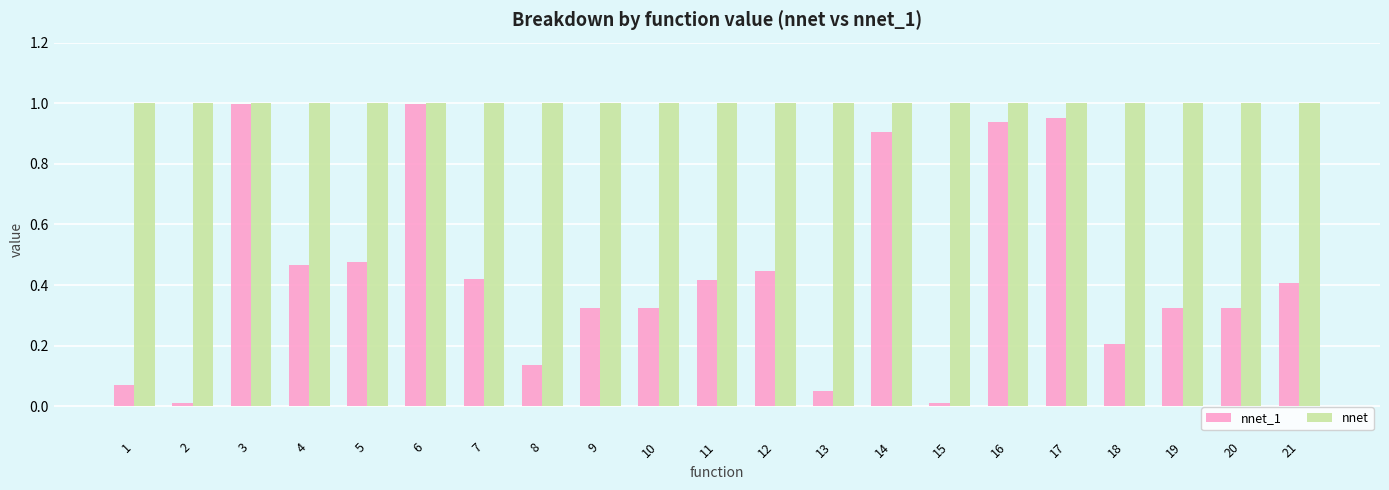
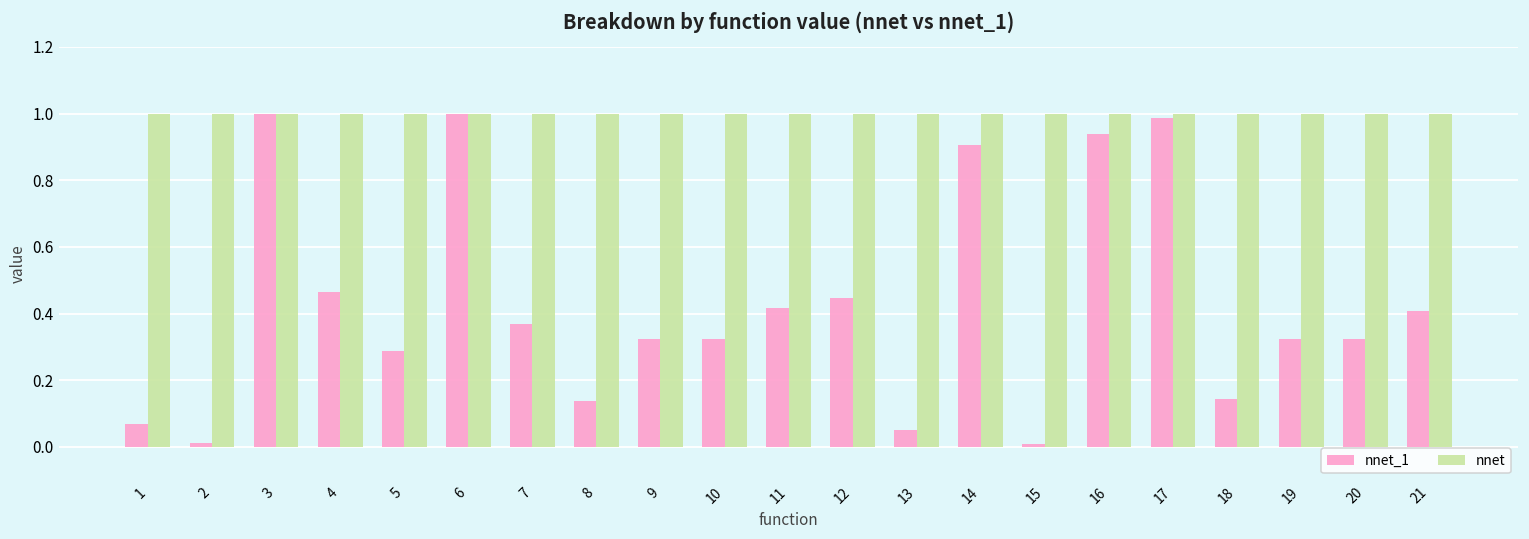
nnet_1, 5: 0.48 -> 0.29
nnet_1, 7: 0.42 -> 0.37
nnet_1, 17: 0.95 -> 0.99
nnet_1, 18: 0.20 -> 0.14
